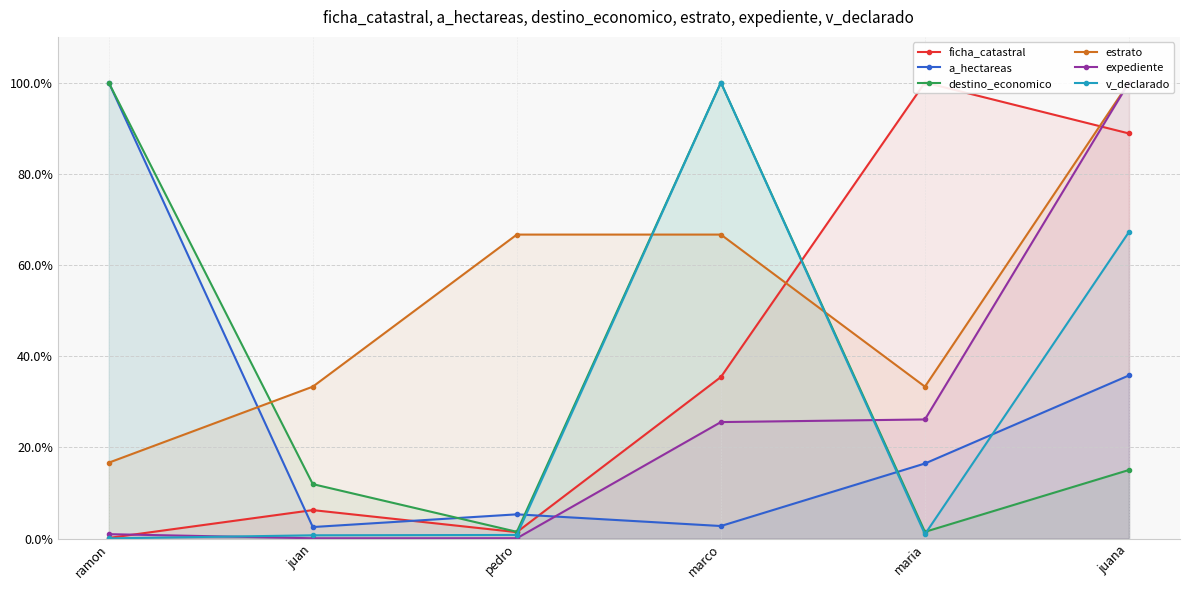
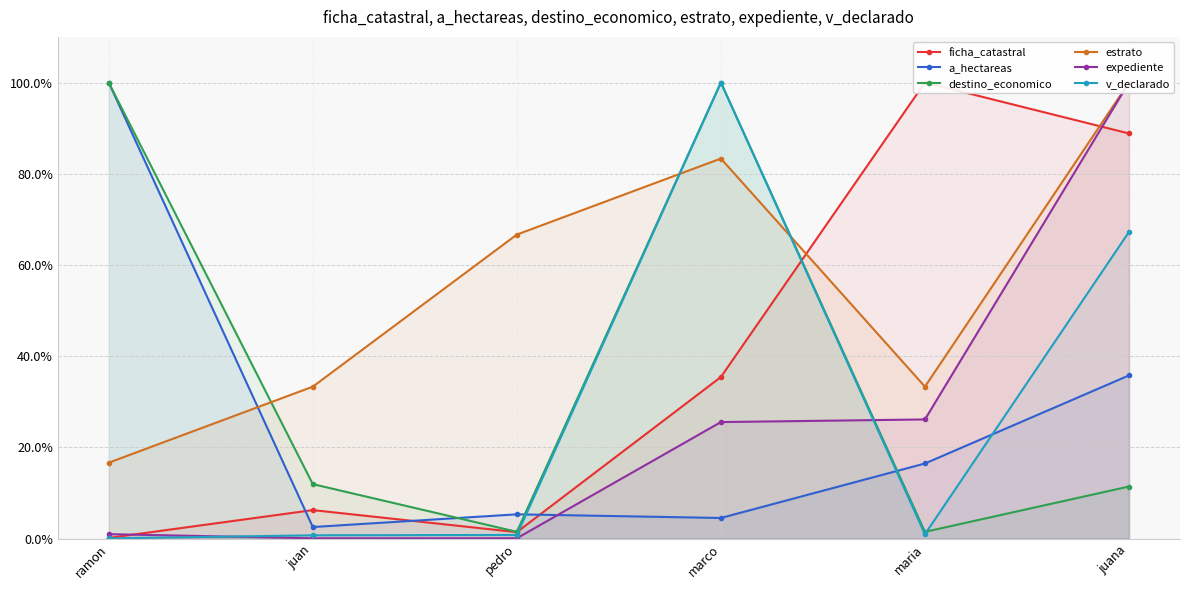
a_hectareas, marco: 3% -> 5%
estrato, marco: 67% -> 83%
destino_economico, juana: 15% -> 11%
